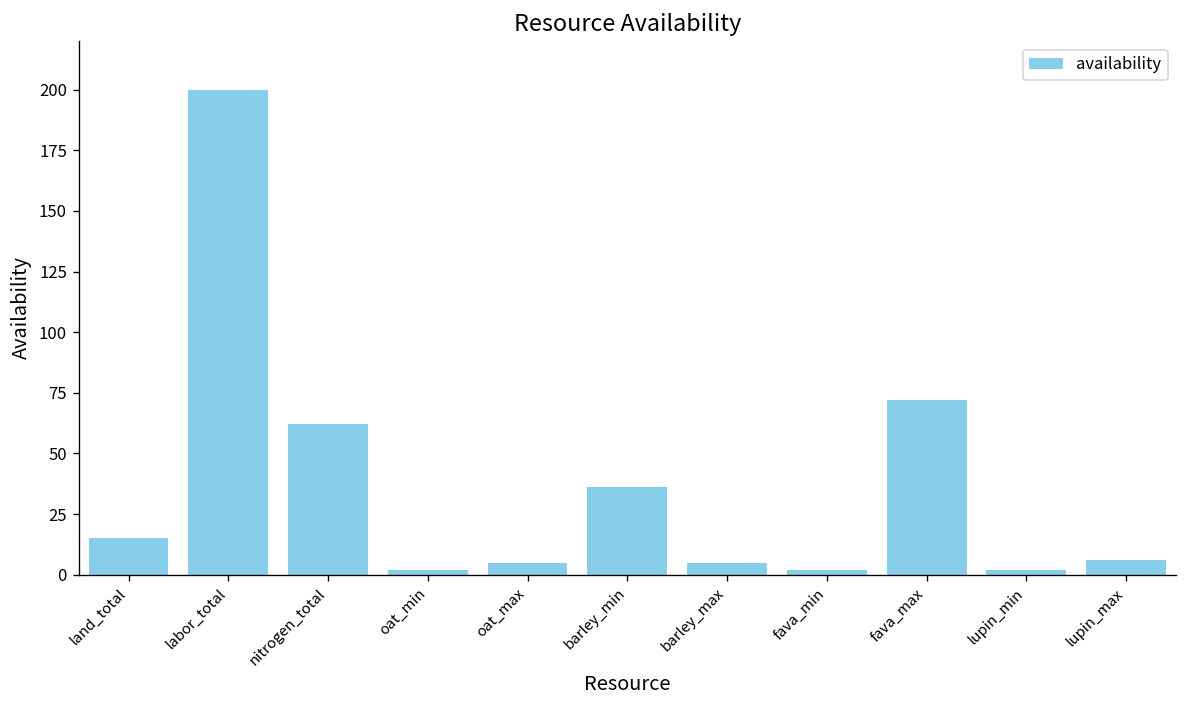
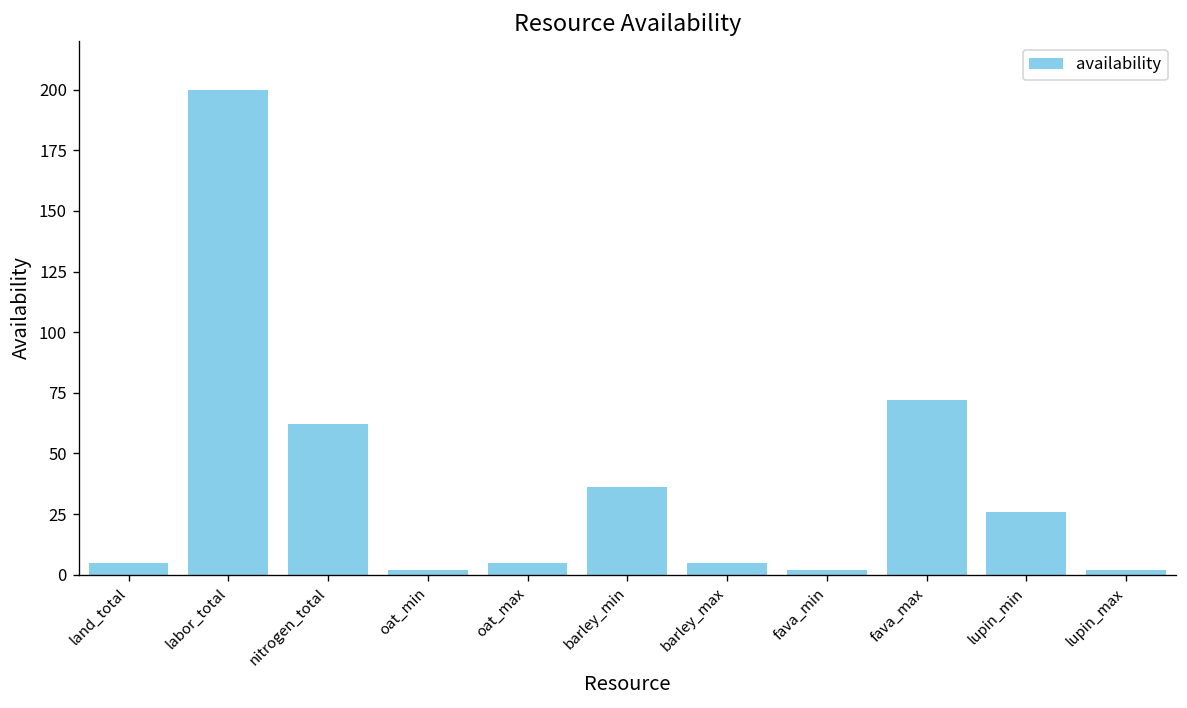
land_total: 15 -> 5
lupin_min: 2 -> 26
lupin_max: 6 -> 2
